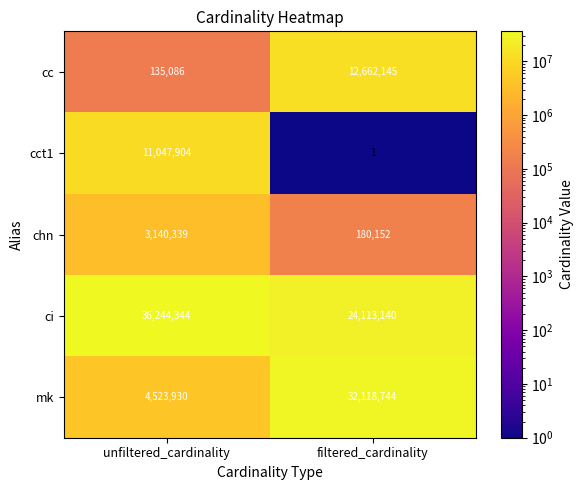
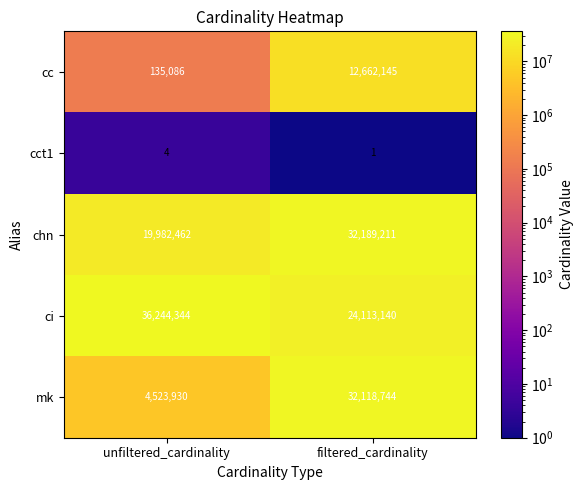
cct1, unfiltered_cardinality: 11,047,904 -> 4
chn, unfiltered_cardinality: 3,140,339 -> 19,982,462
chn, filtered_cardinality: 180,152 -> 32,189,211
